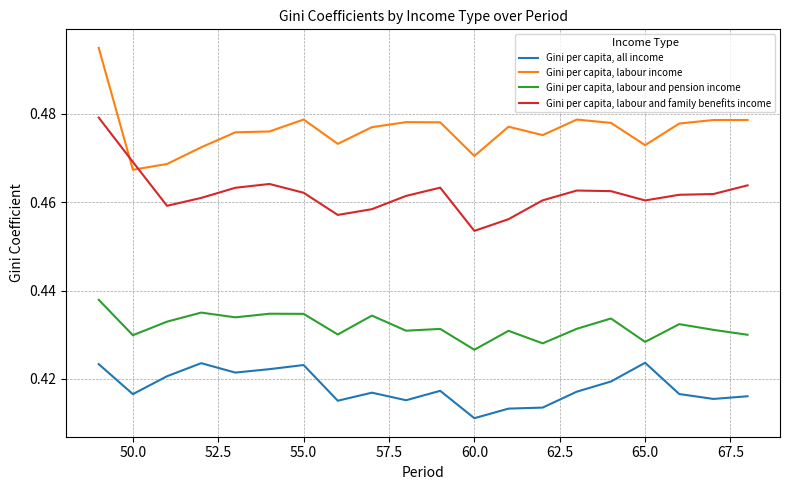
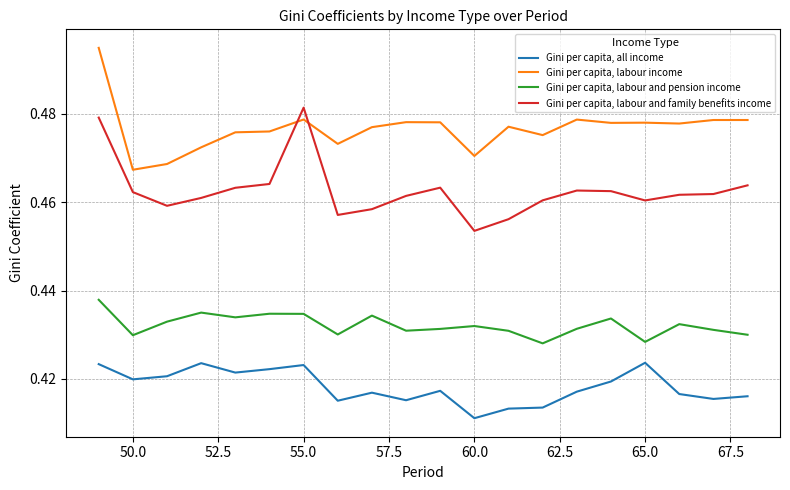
Gini per capita, all income, 50.0: 0.417 -> 0.420
Gini per capita, labour and family benefits income, 50.0: 0.469 -> 0.462
Gini per capita, labour and family benefits income, 55.0: 0.462 -> 0.481
Gini per capita, labour and pension income, 60.0: 0.427 -> 0.432
Gini per capita, labour income, 65.0: 0.473 -> 0.478
